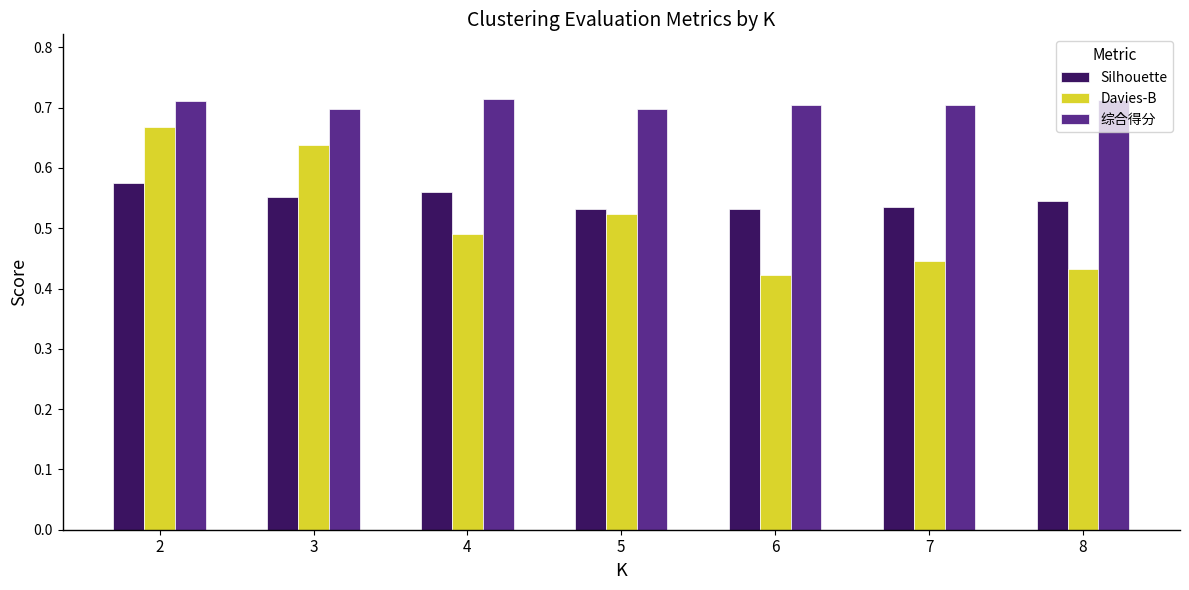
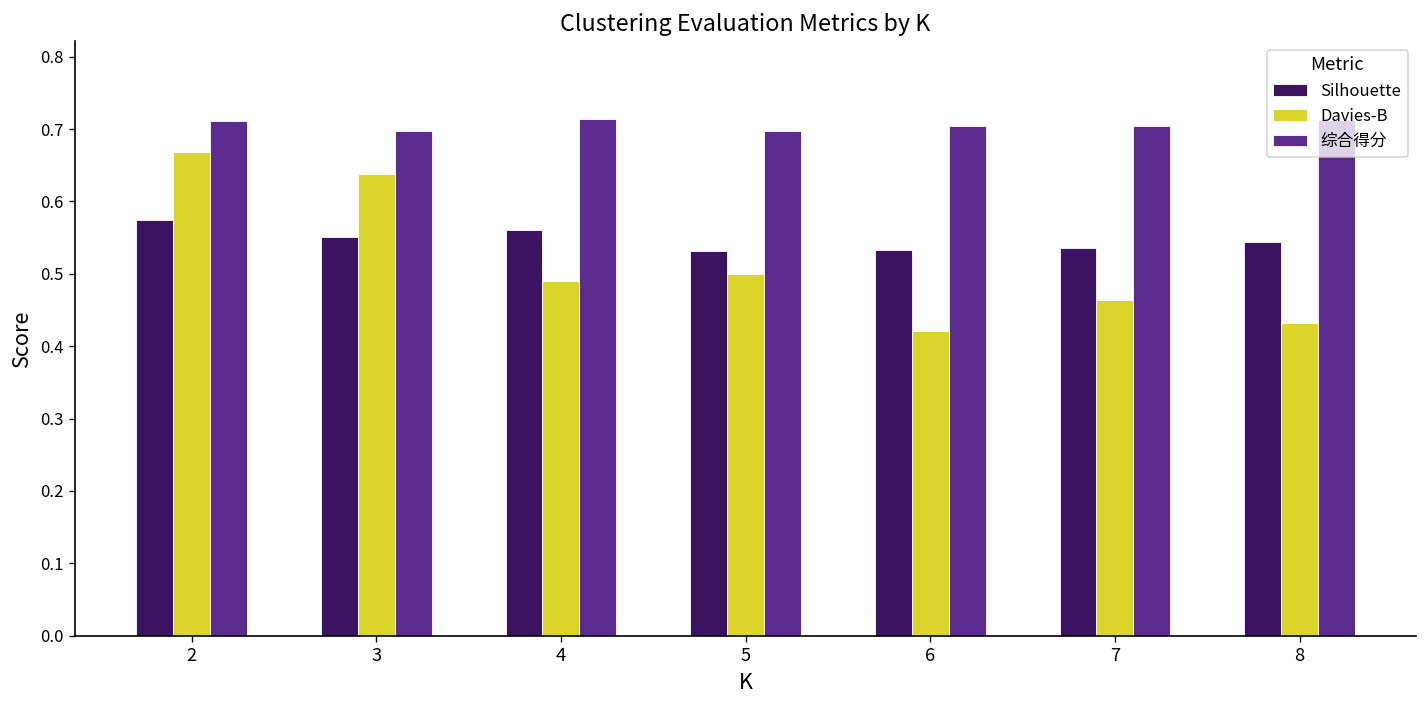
Davies-B, 5: 0.52 -> 0.50
Davies-B, 7: 0.45 -> 0.46
